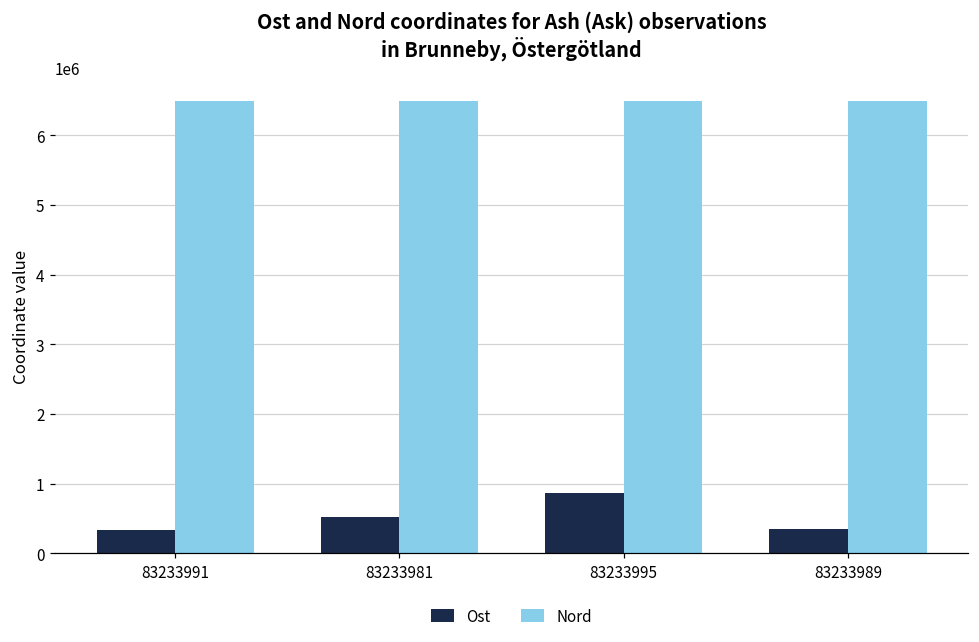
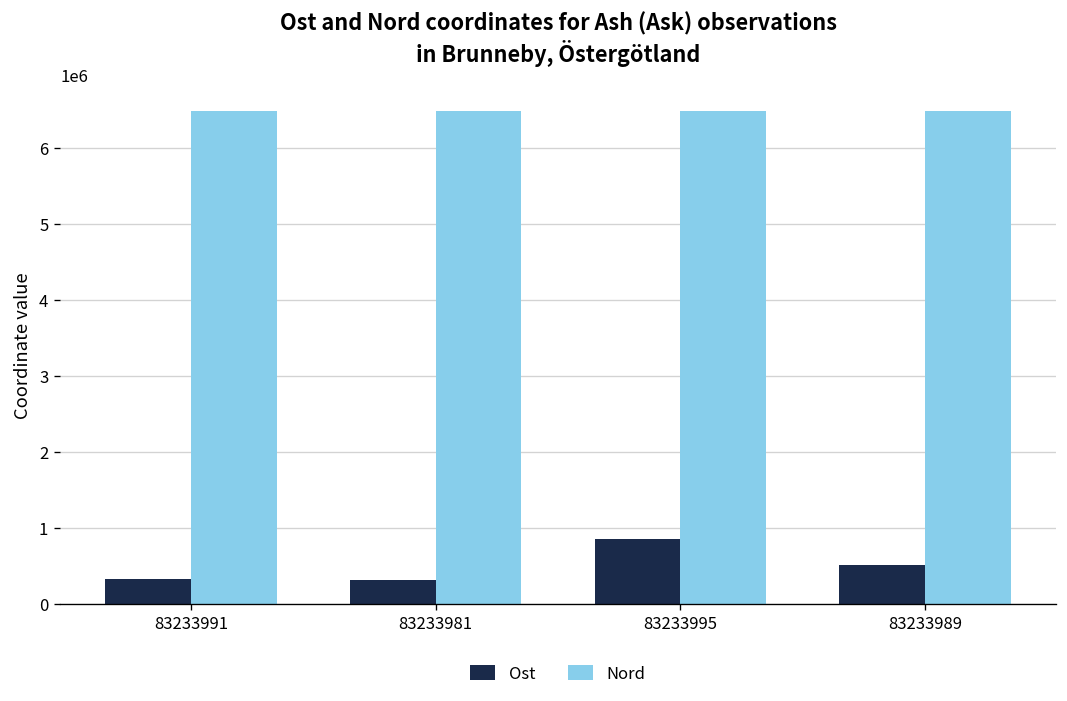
Ost, 83233981: 500000 -> 300000
Ost, 83233989: 300000 -> 500000
